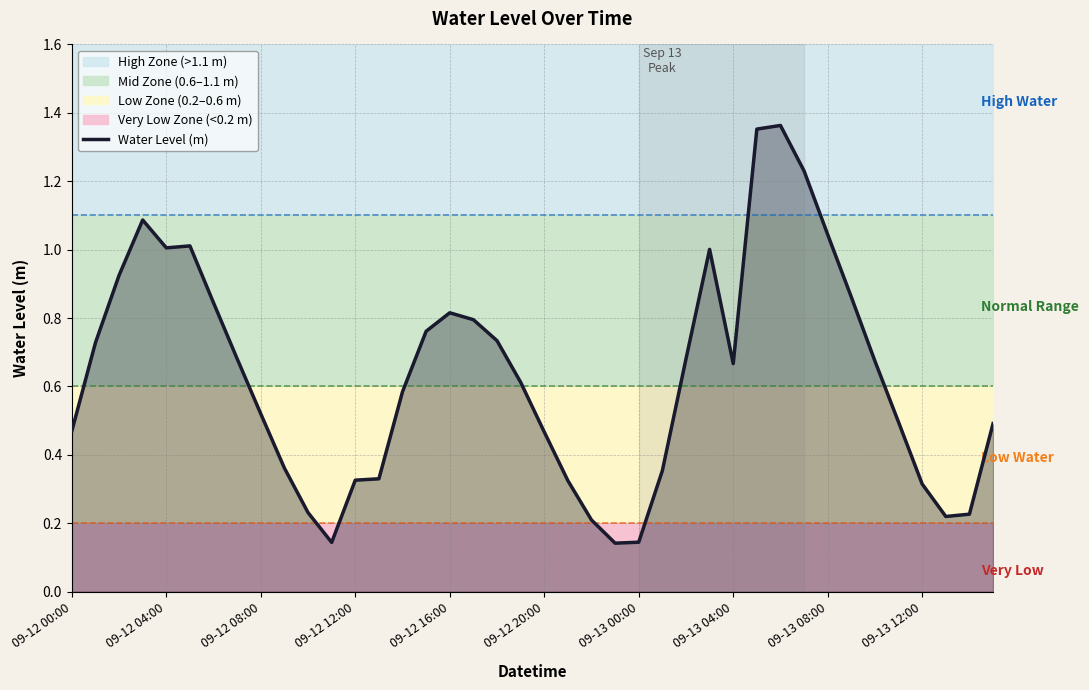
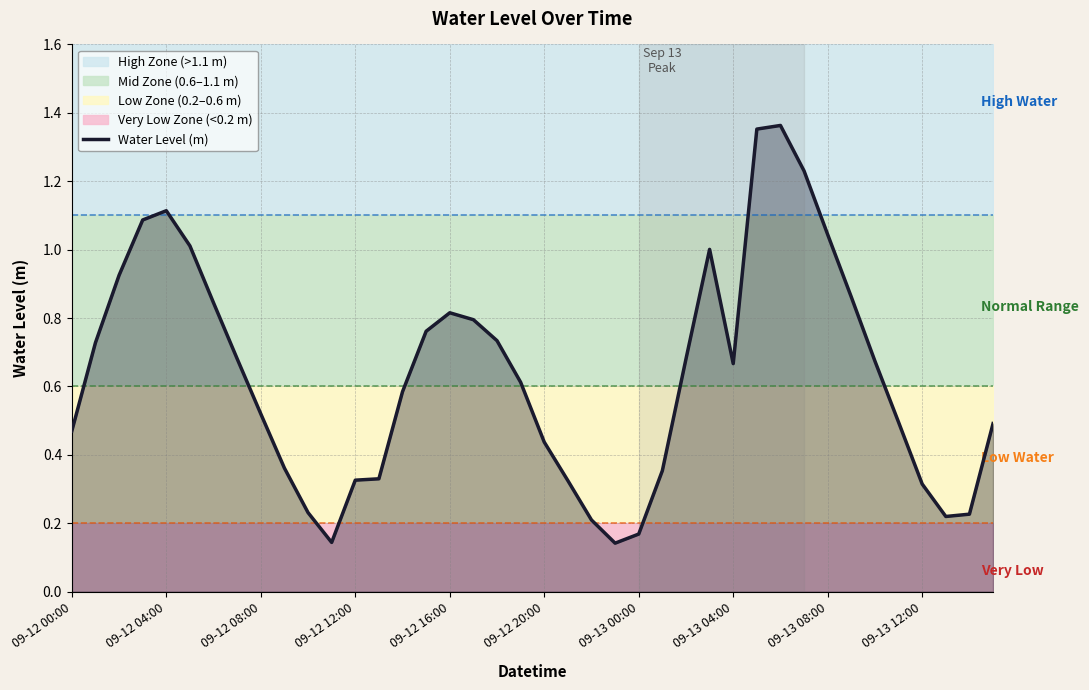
Water Level (m), 09-12 04:00: 1.01 -> 1.11
Water Level (m), 09-12 20:00: 0.47 -> 0.44
Water Level (m), 09-13 00:00: 0.14 -> 0.17
